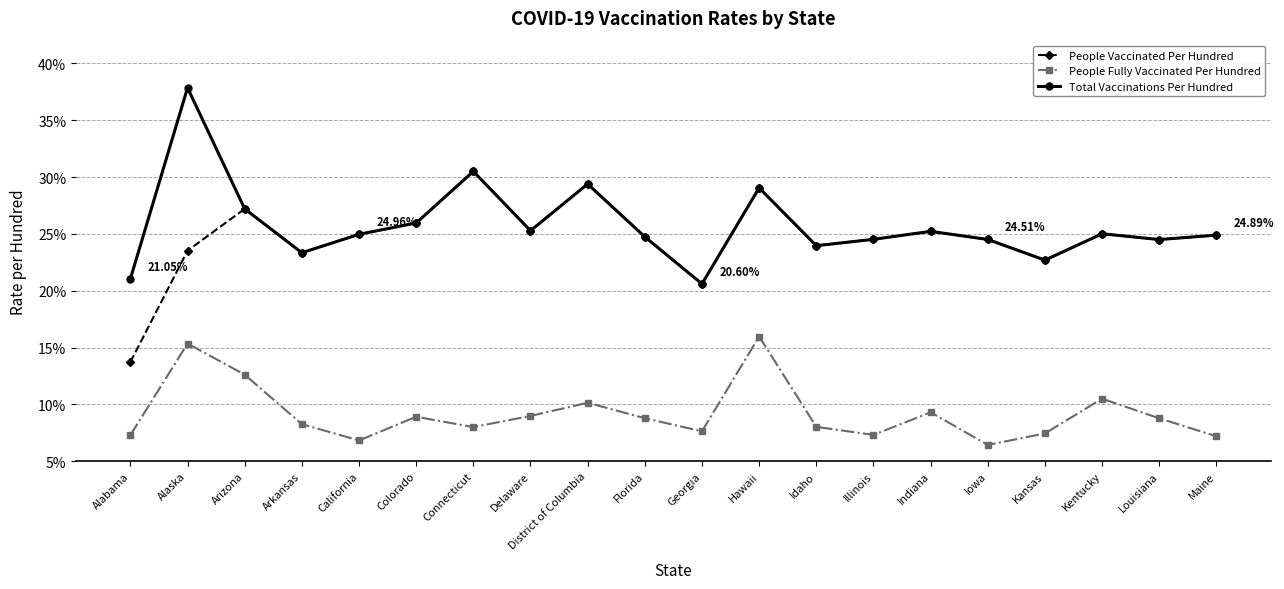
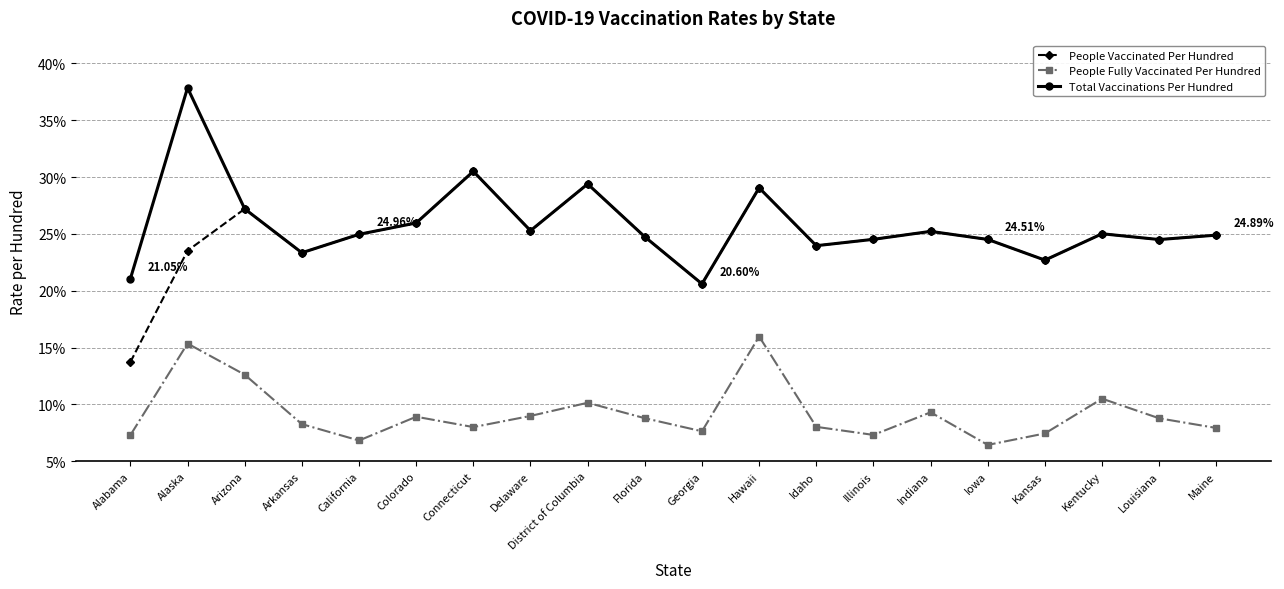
People Fully Vaccinated Per Hundred, Maine: 7.2% -> 7.9%
